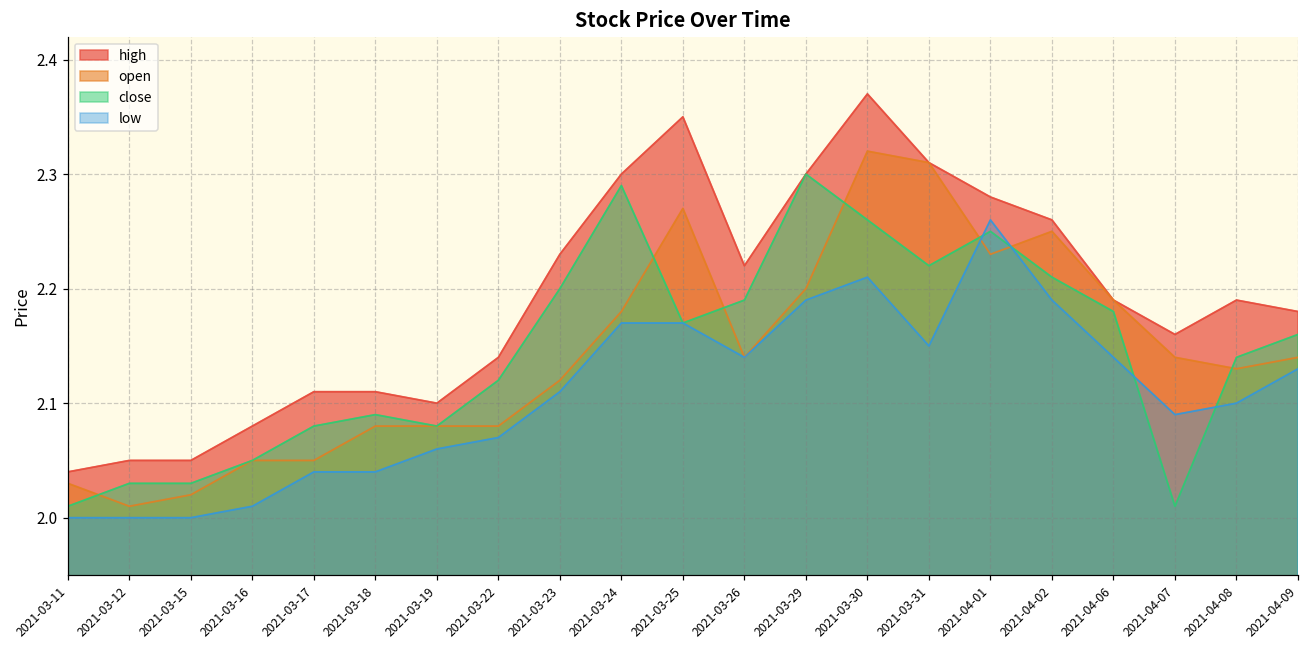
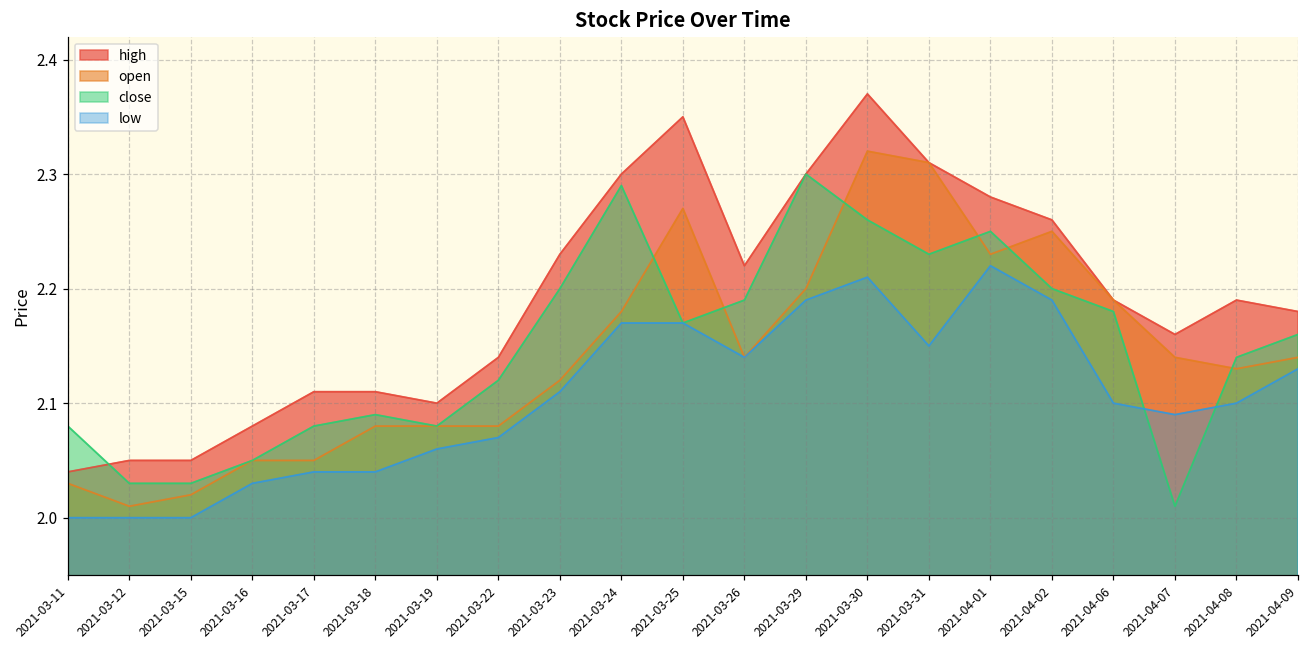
close, 2021-03-11: 2.01 -> 2.08
low, 2021-03-16: 2.01 -> 2.03
close, 2021-03-31: 2.22 -> 2.23
low, 2021-04-01: 2.26 -> 2.22
close, 2021-04-02: 2.21 -> 2.20
low, 2021-04-06: 2.14 -> 2.10
